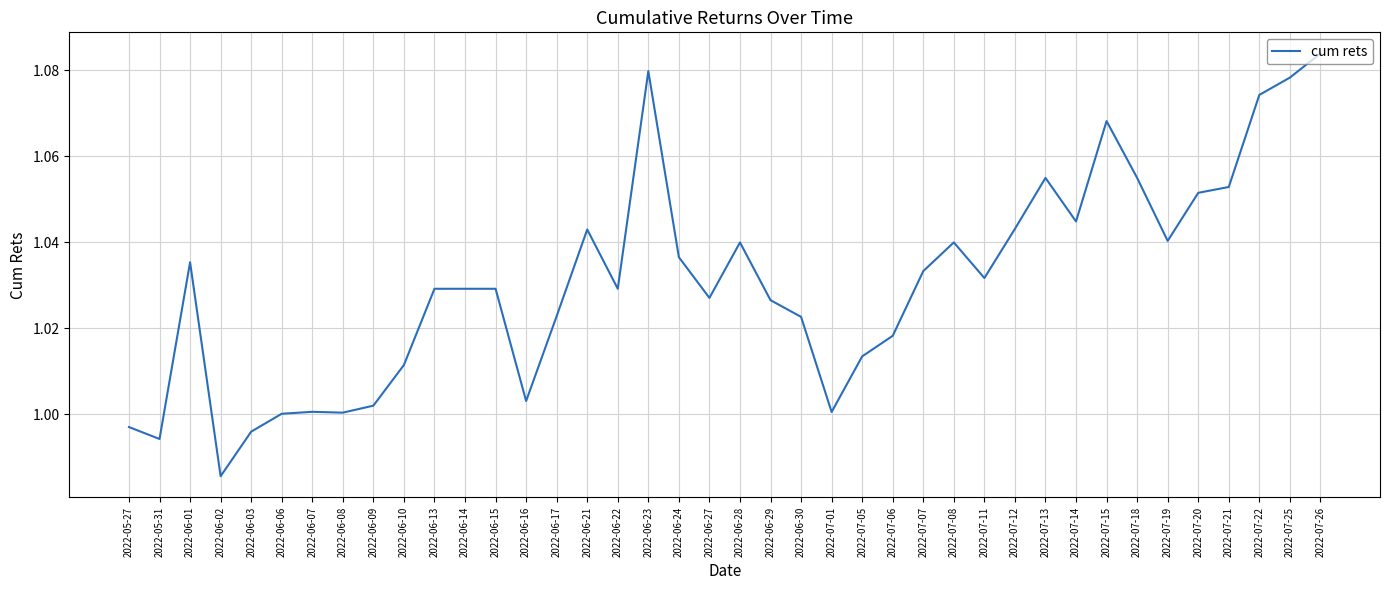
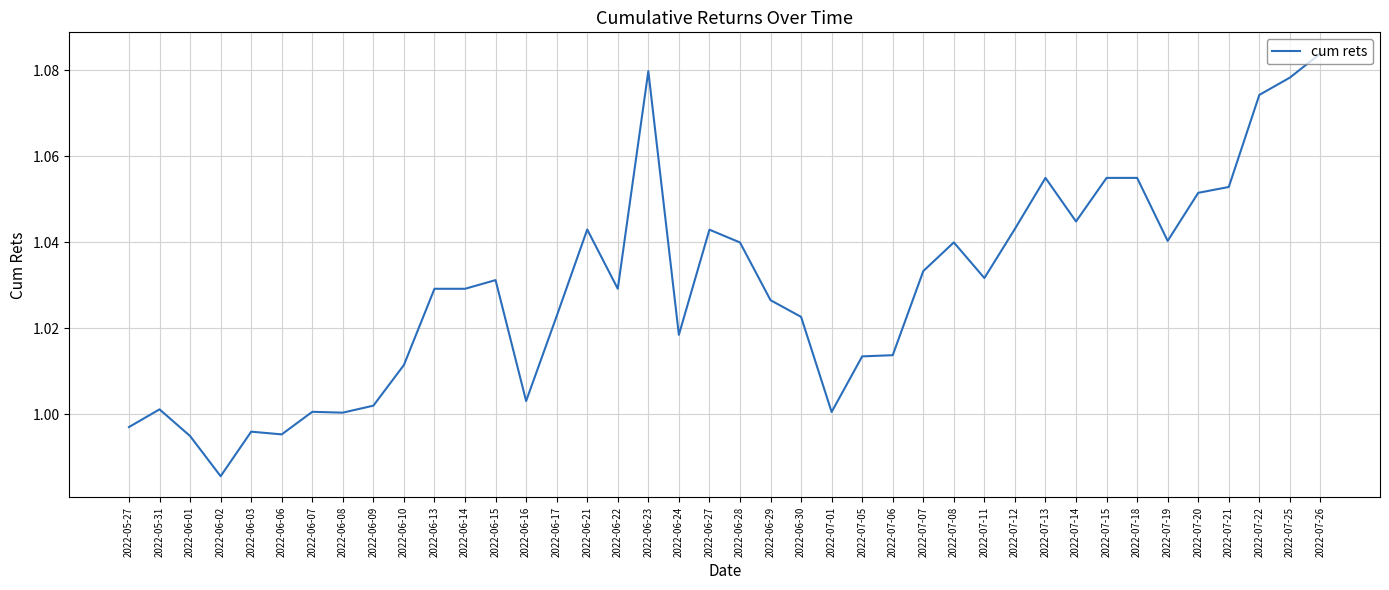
2022-05-31: 0.994 -> 1.001
2022-06-01: 1.035 -> 0.995
2022-06-06: 1.000 -> 0.995
2022-06-15: 1.029 -> 1.031
2022-06-24: 1.037 -> 1.018
2022-06-27: 1.027 -> 1.043
2022-07-06: 1.018 -> 1.014
2022-07-15: 1.068 -> 1.055
